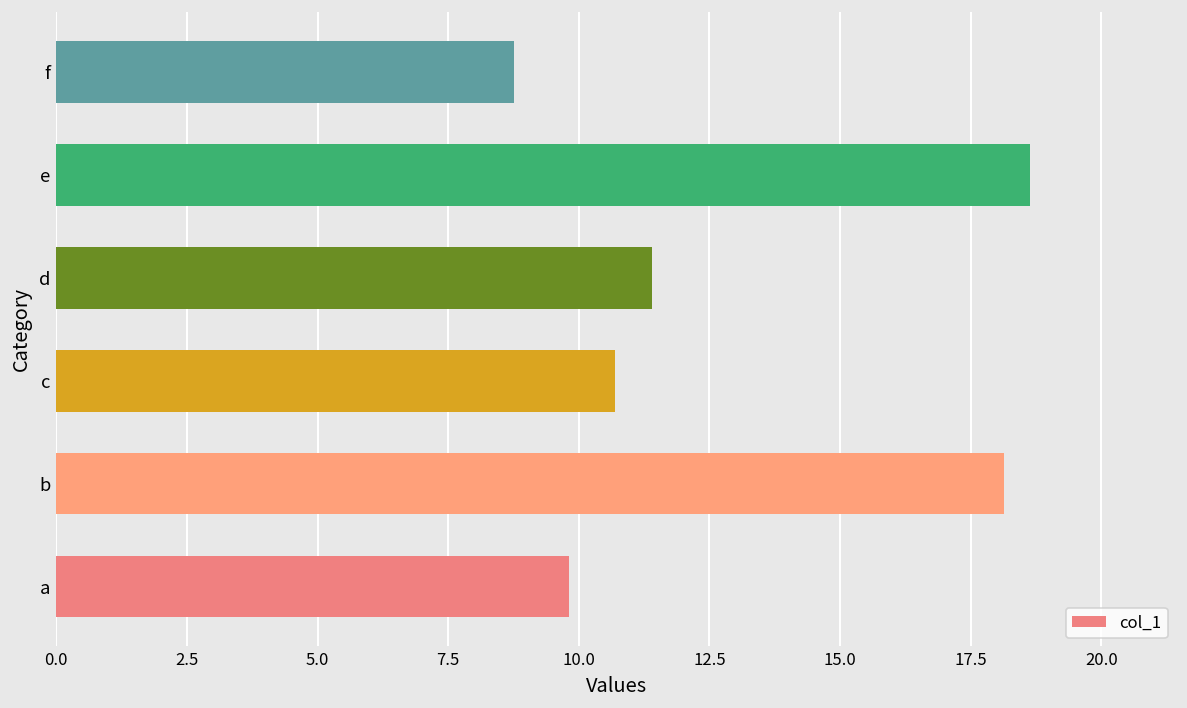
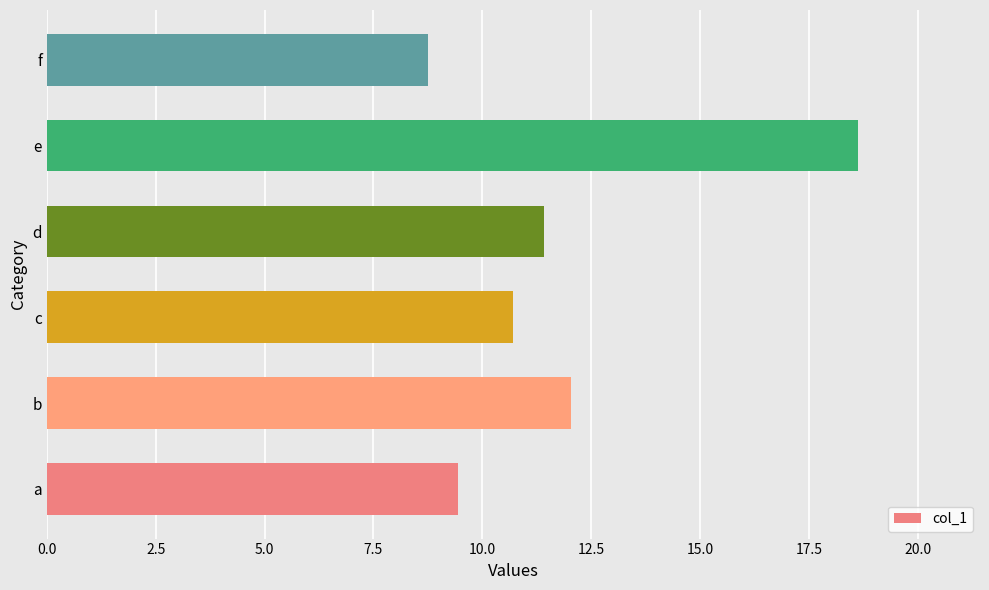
b: 18.1 -> 12.0
a: 9.8 -> 9.4
